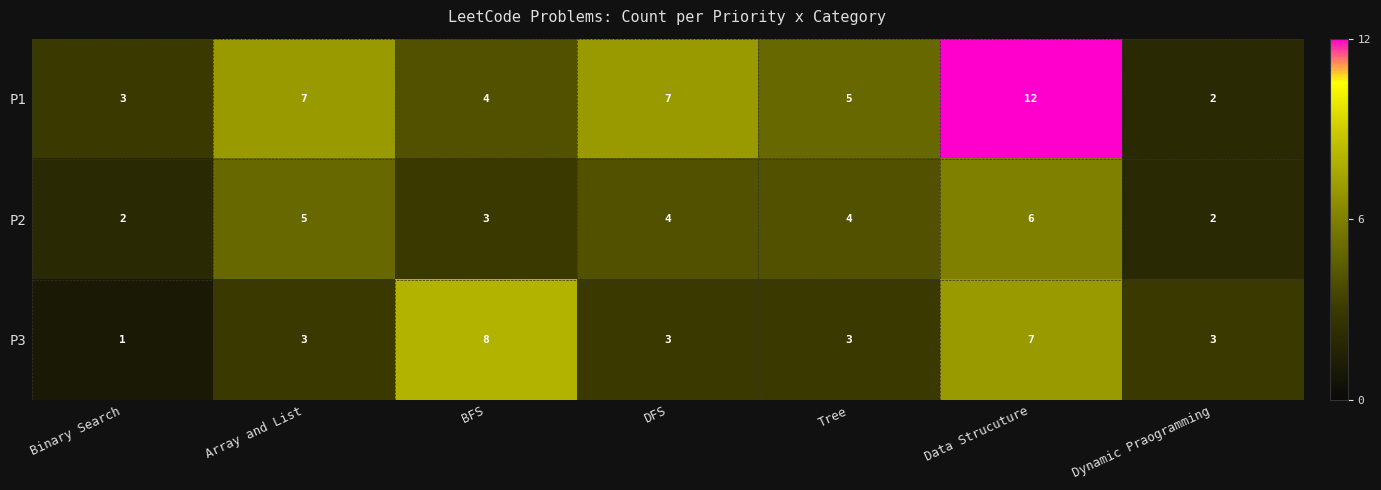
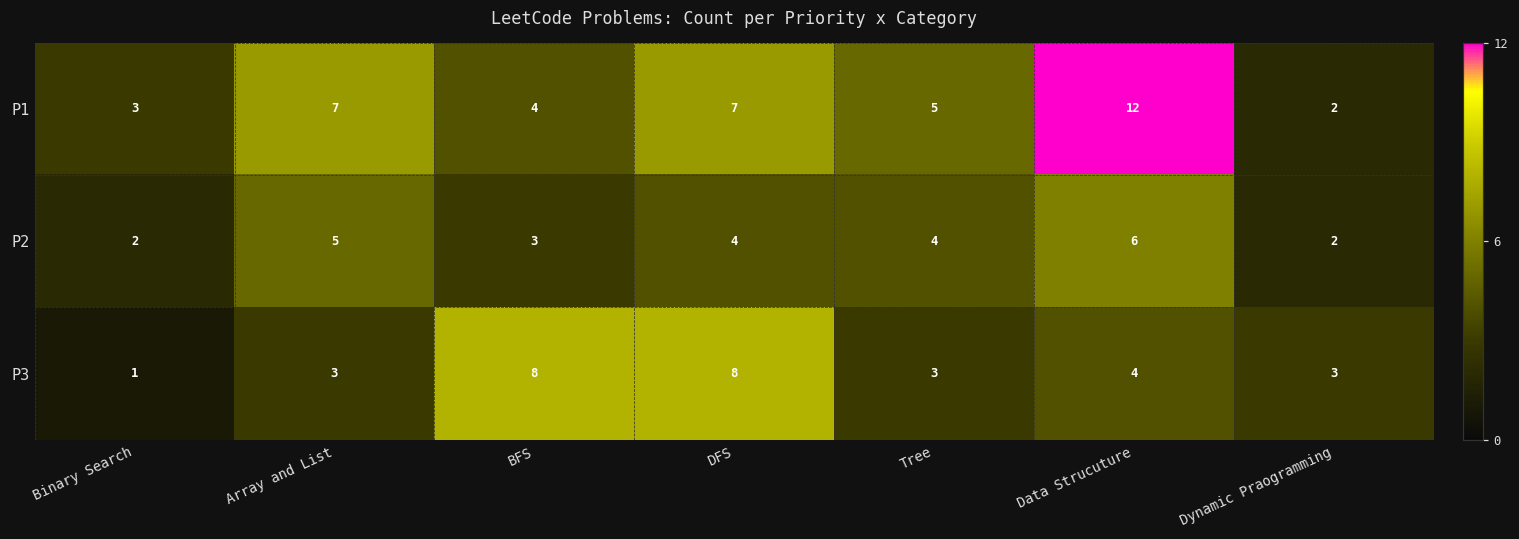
P3, DFS: 3 -> 8
P3, Data Strucuture: 7 -> 4
